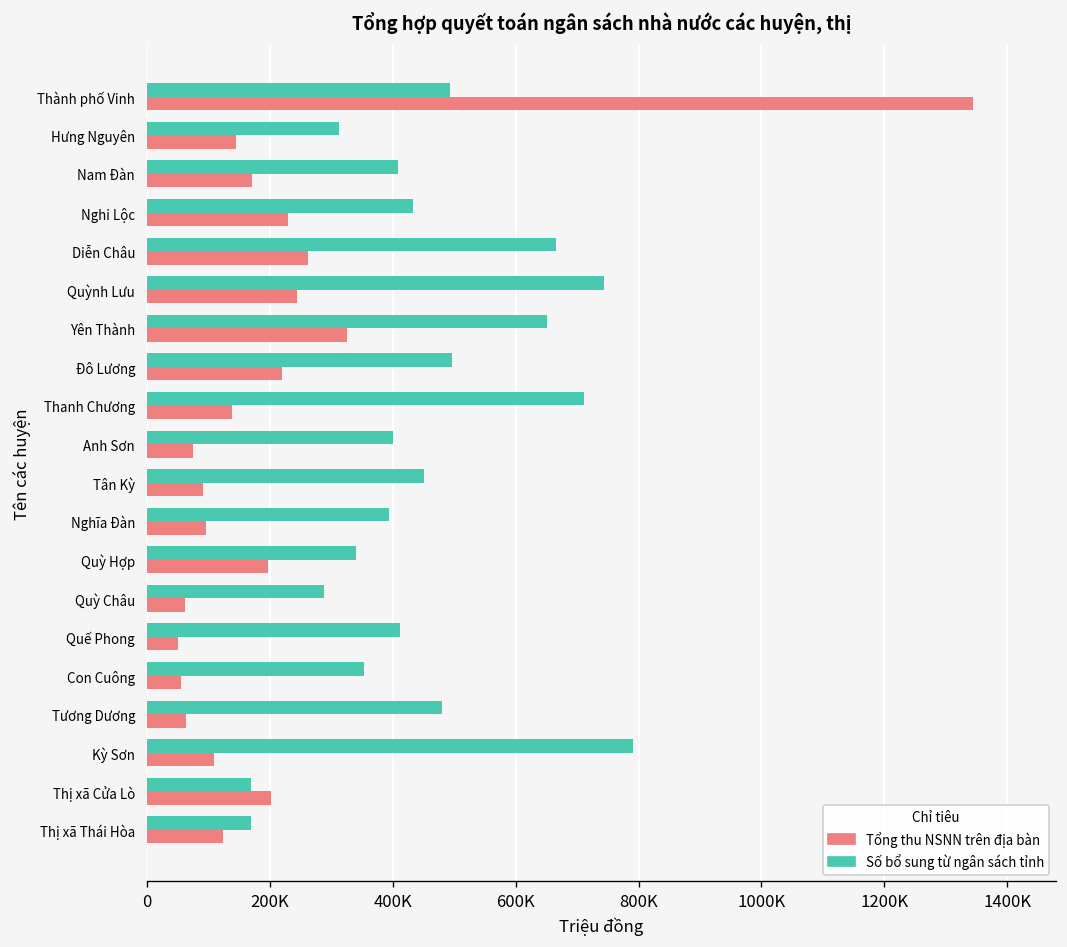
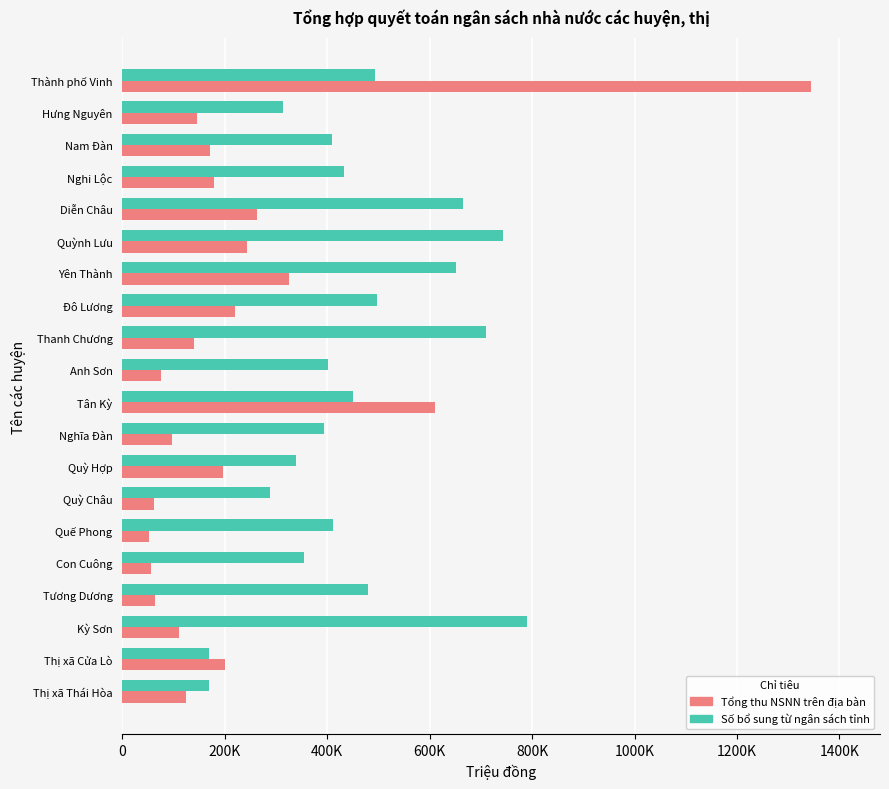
Tổng thu NSNN trên địa bàn, Nghi Lộc: 230000 -> 180000
Tổng thu NSNN trên địa bàn, Tân Kỳ: 90000 -> 610000
